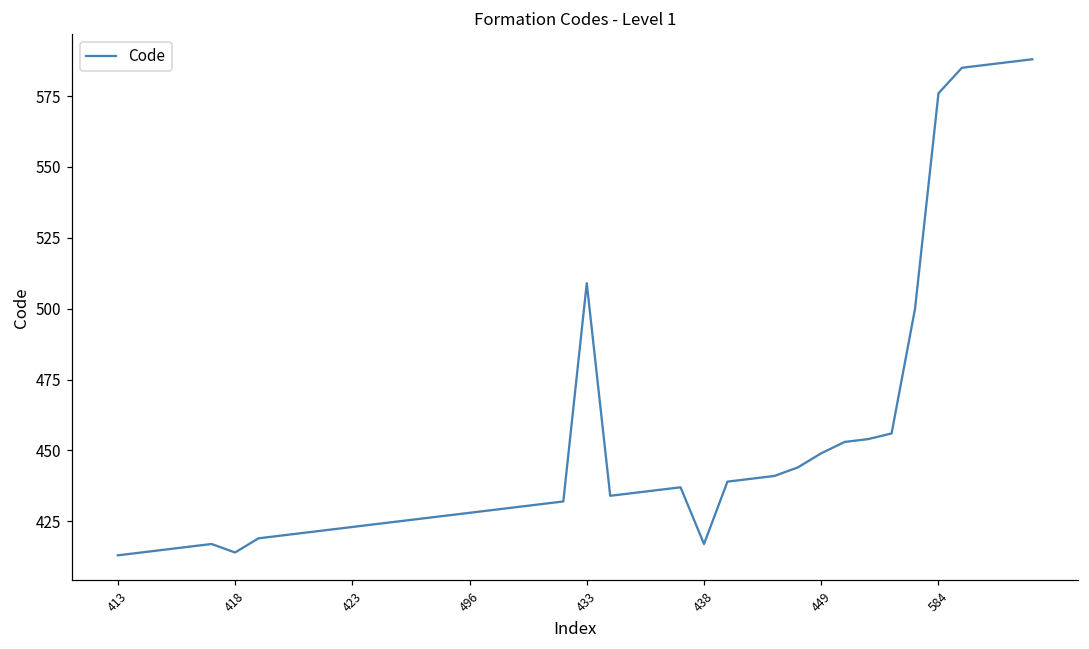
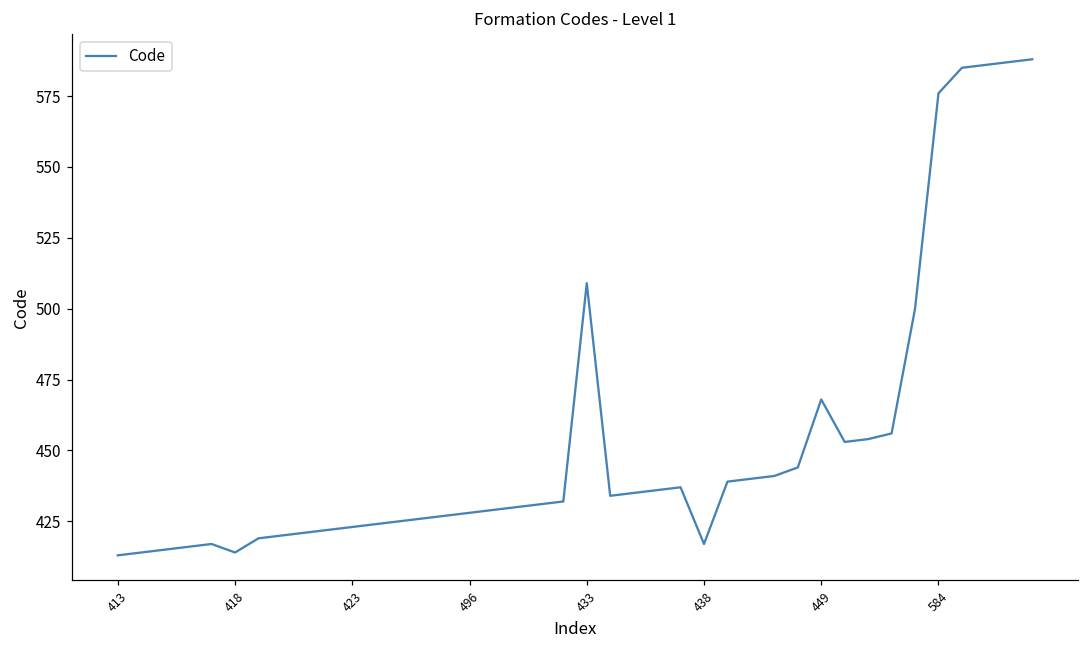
449: 449 -> 468
